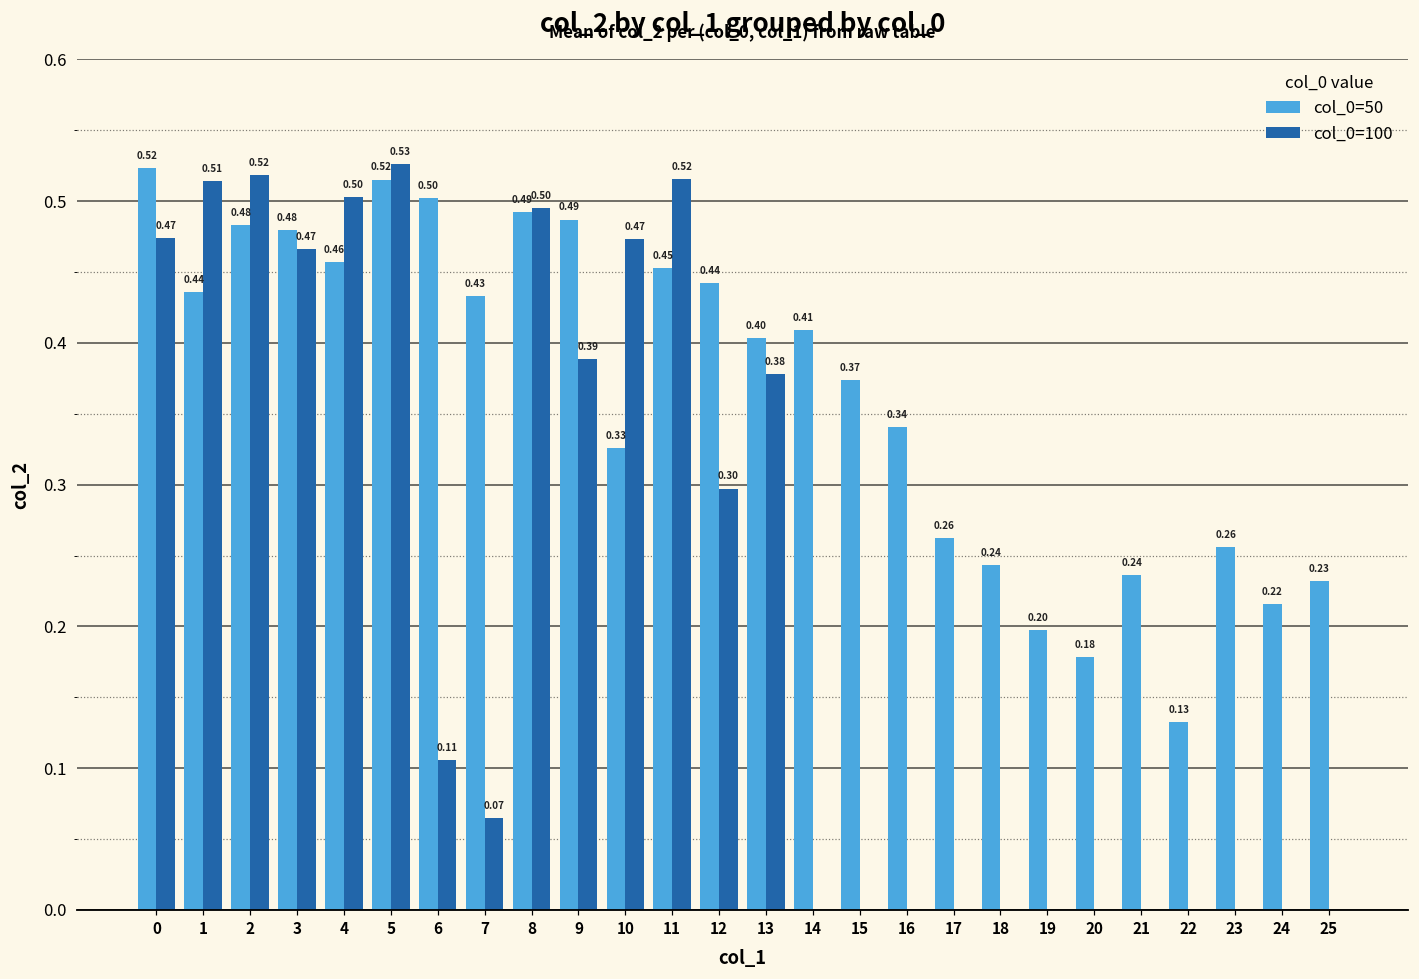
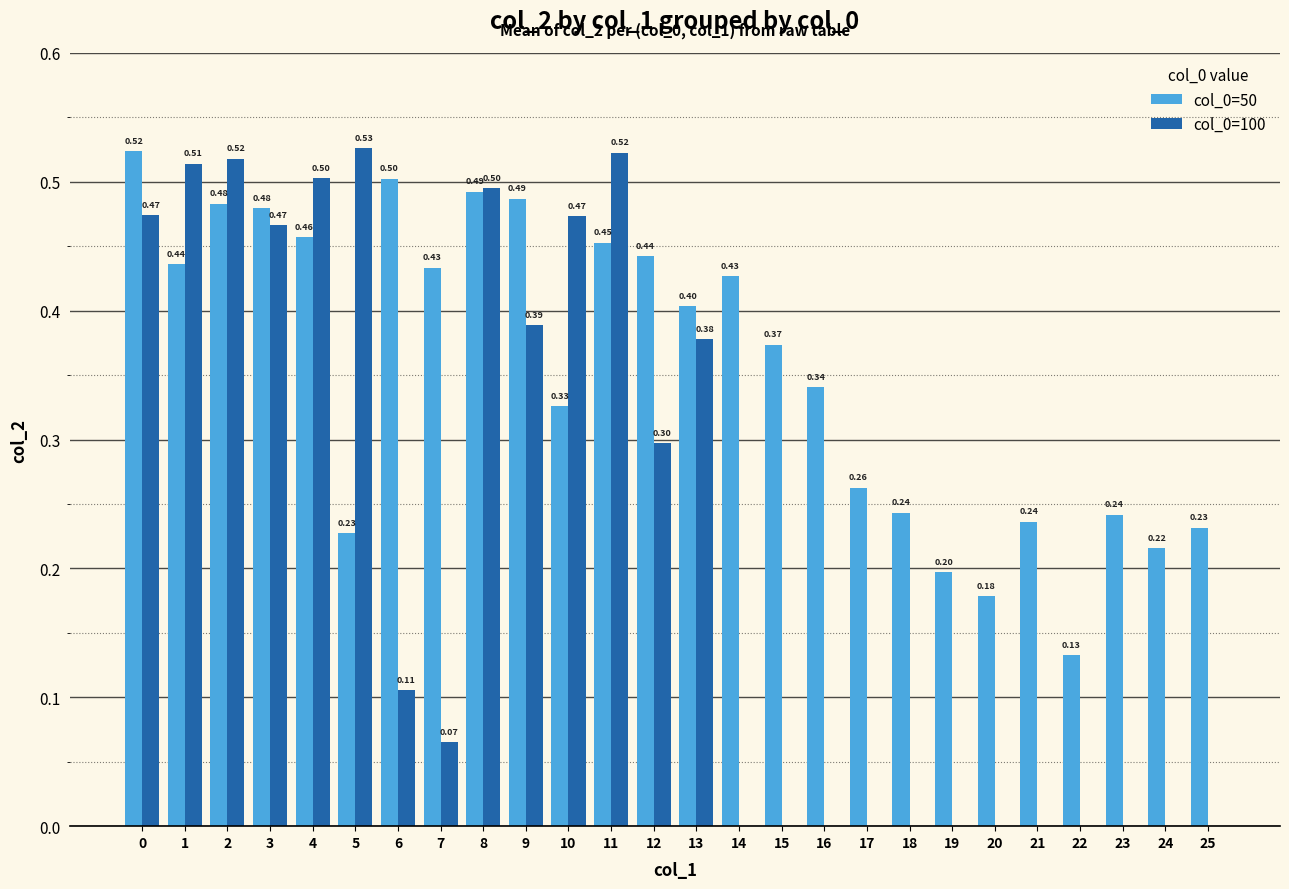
col_0=50, 5: 0.52 -> 0.23
col_0=100, 11: 0.516 -> 0.522
col_0=50, 14: 0.41 -> 0.43
col_0=50, 23: 0.26 -> 0.24
